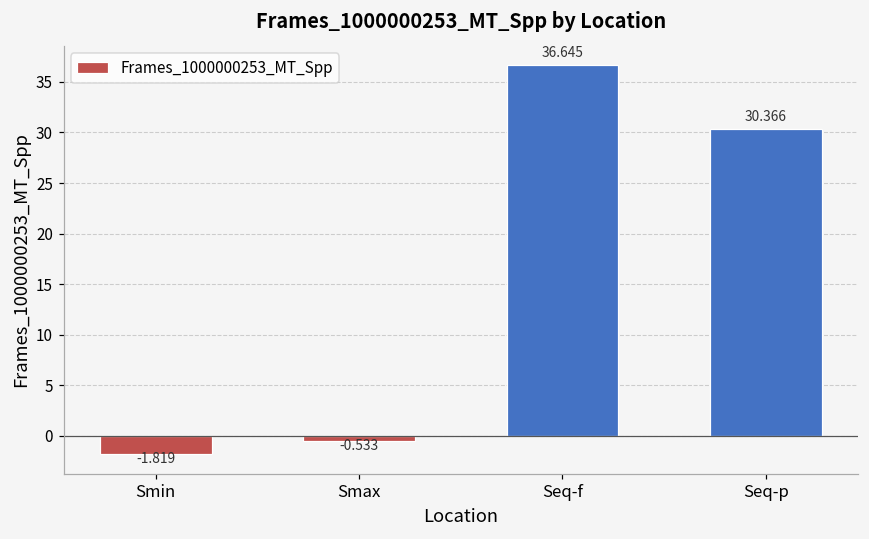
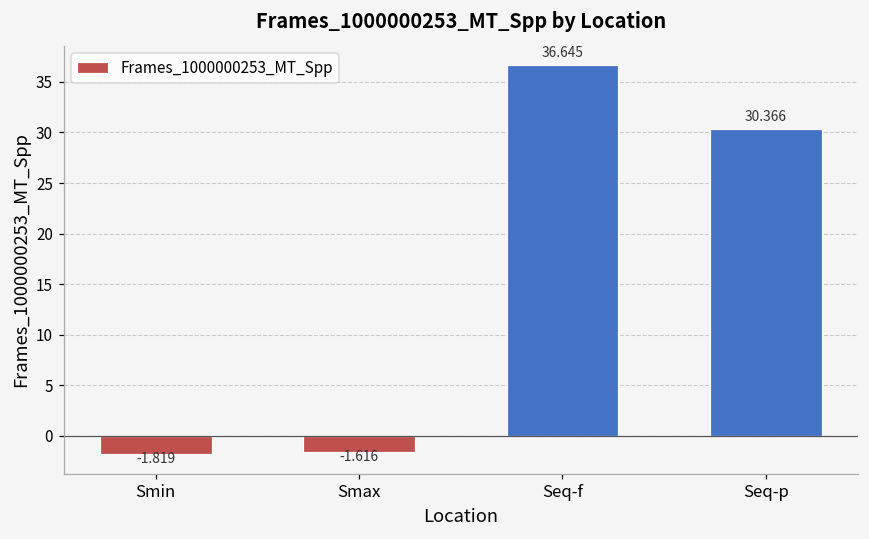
Smax: -0.533 -> -1.616
